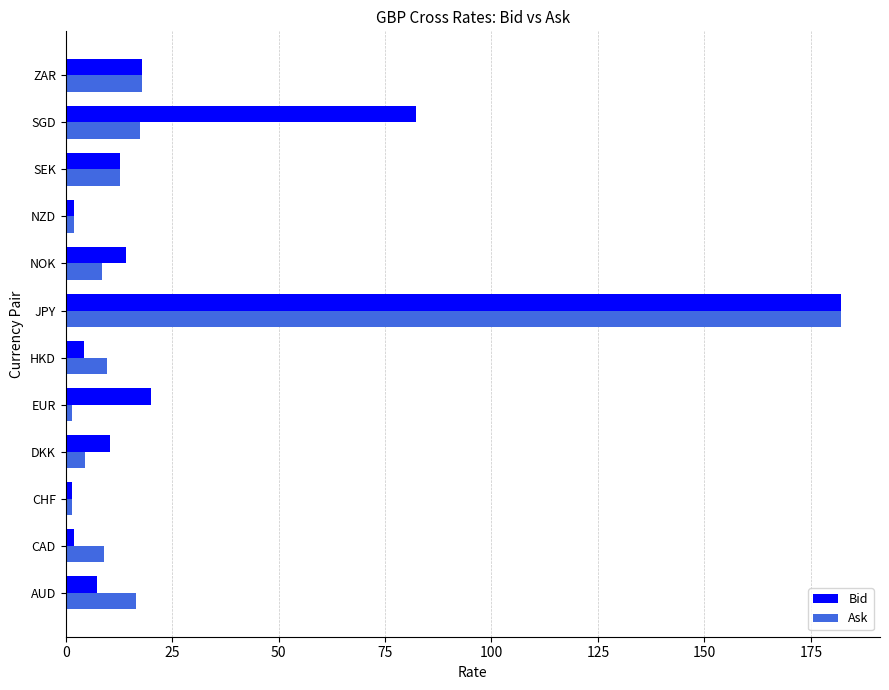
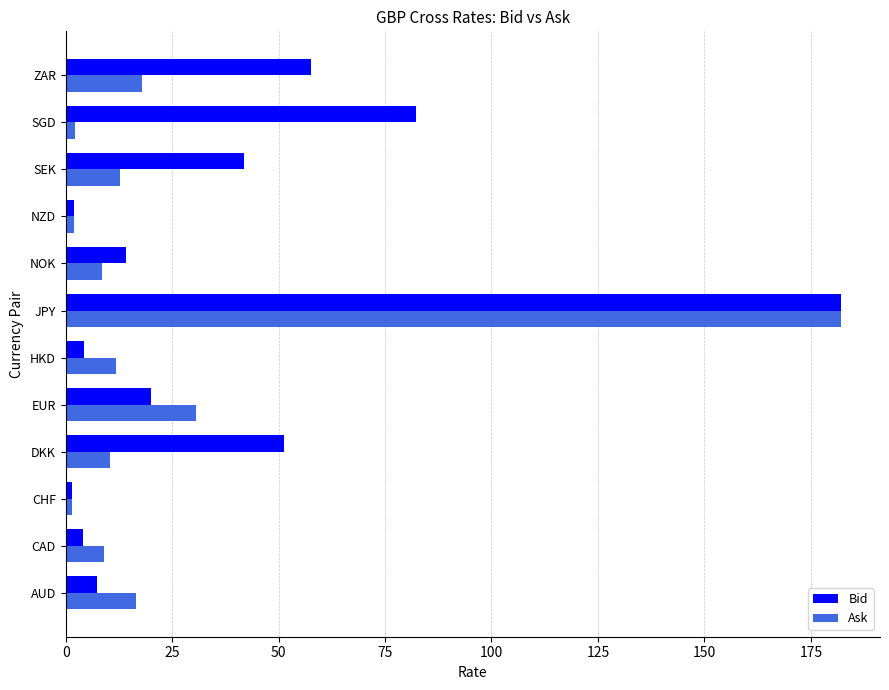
Bid, ZAR: 18 -> 58
Ask, SGD: 17 -> 2
Bid, SEK: 13 -> 42
Ask, HKD: 10 -> 12
Ask, EUR: 1 -> 31
Bid, DKK: 10 -> 51
Ask, DKK: 5 -> 10
Bid, CAD: 2 -> 4
